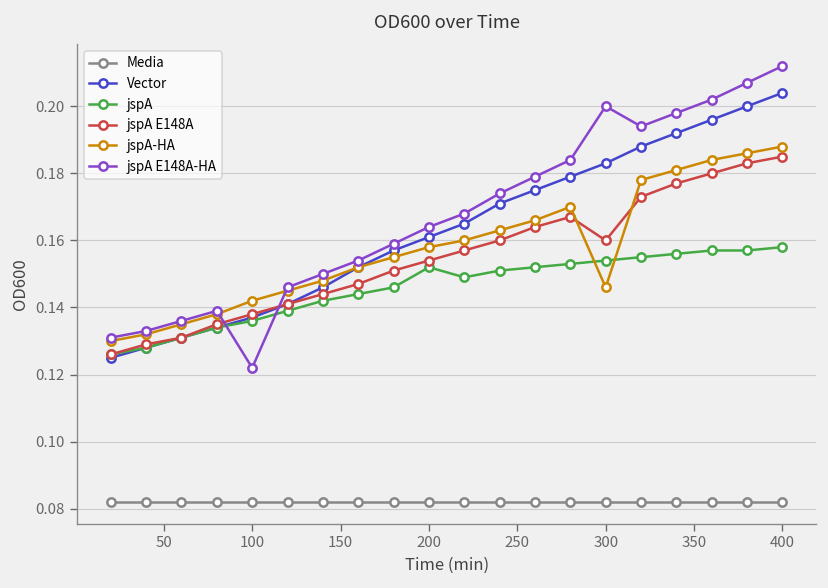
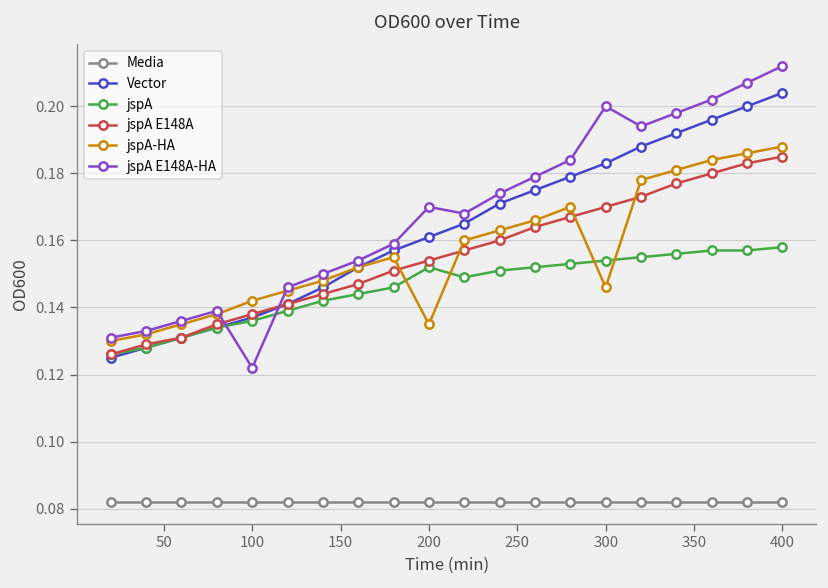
jspA-HA, 200: 0.158 -> 0.135
jspA E148A-HA, 200: 0.164 -> 0.170
jspA E148A, 300: 0.16 -> 0.17
